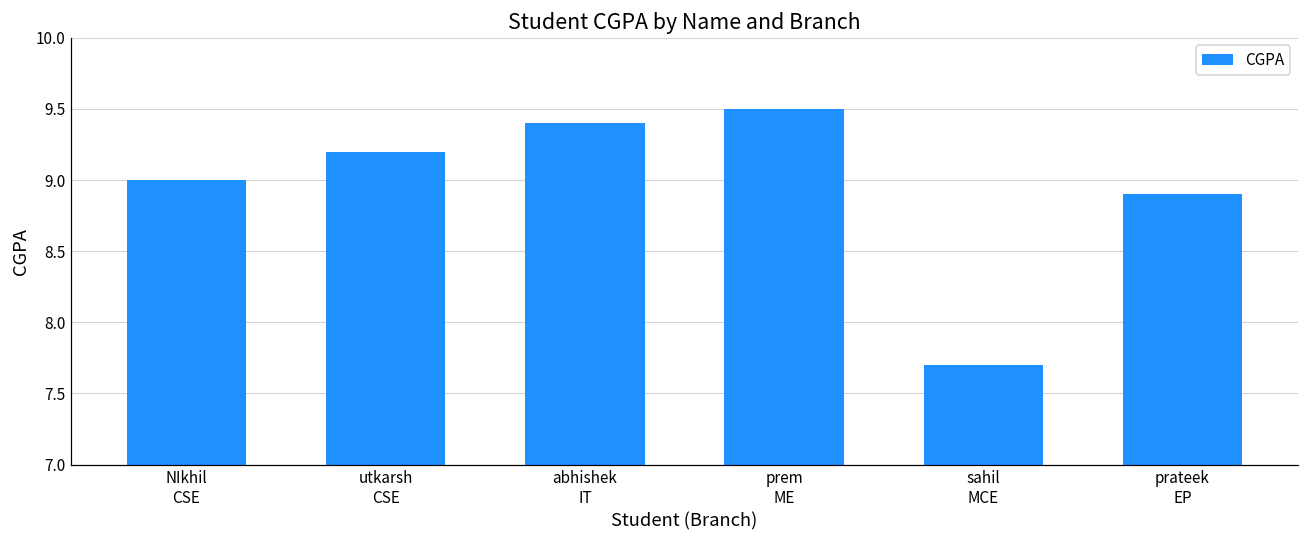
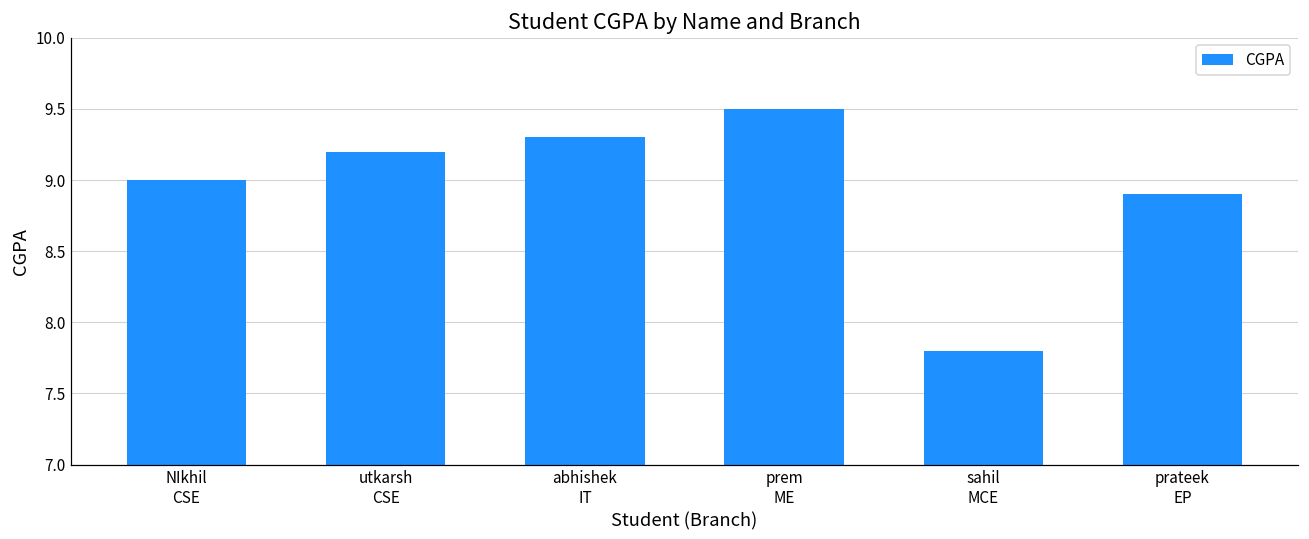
abhishek IT: 9.4 -> 9.3
sahil MCE: 7.7 -> 7.8
